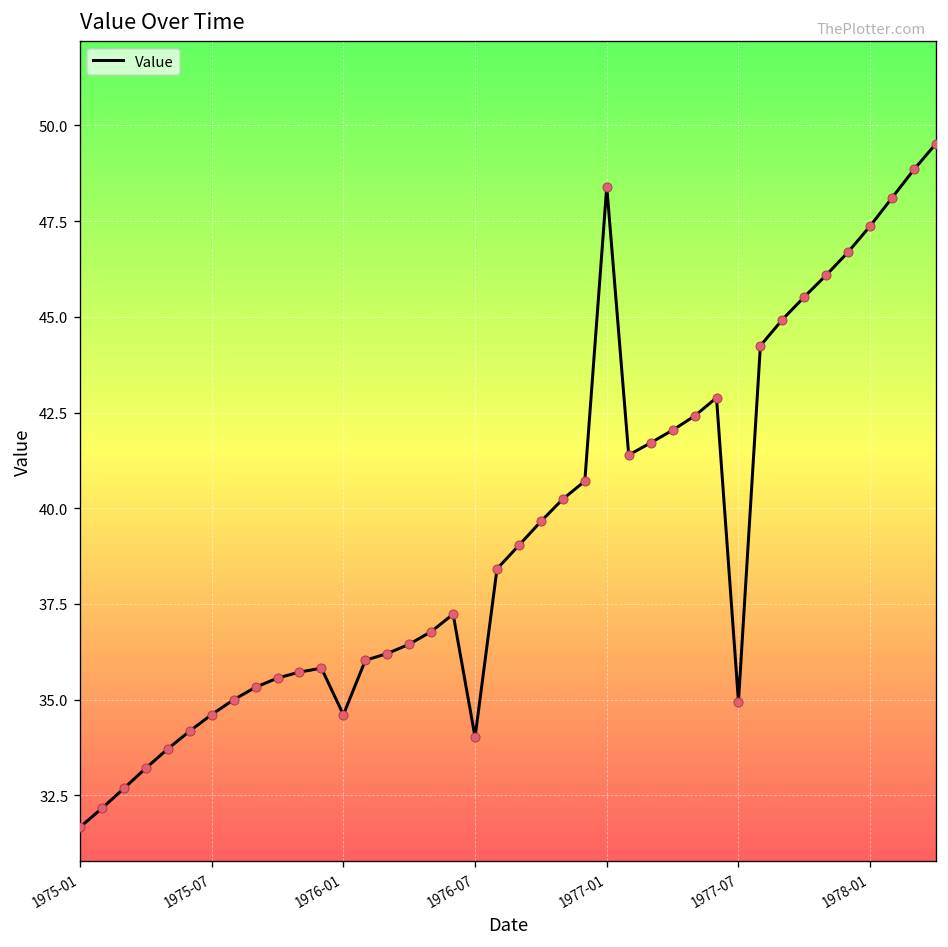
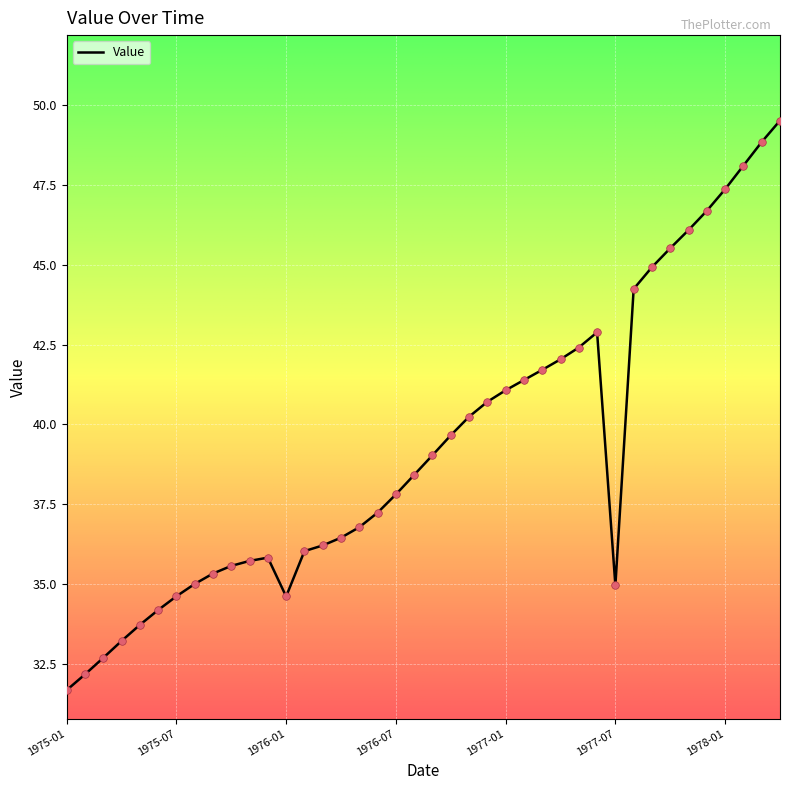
1976-07: 34.0 -> 37.8
1977-01: 48.4 -> 41.1
